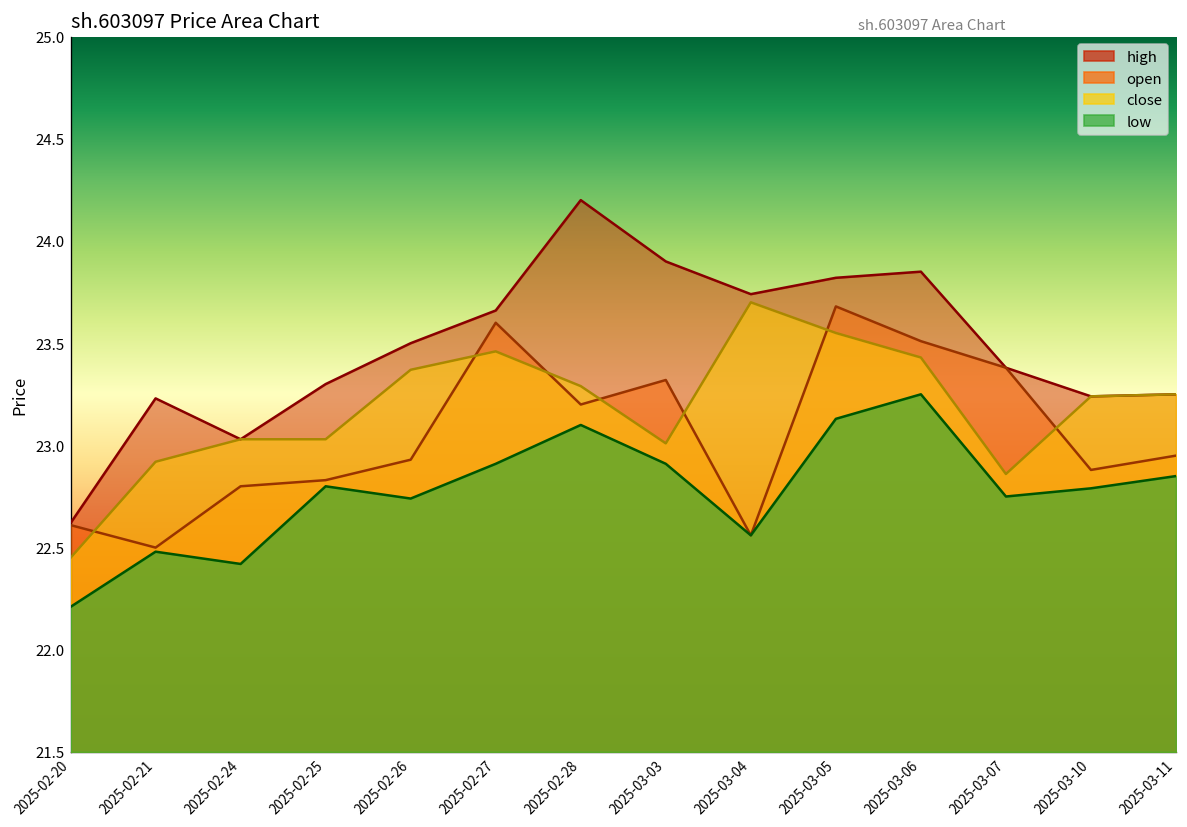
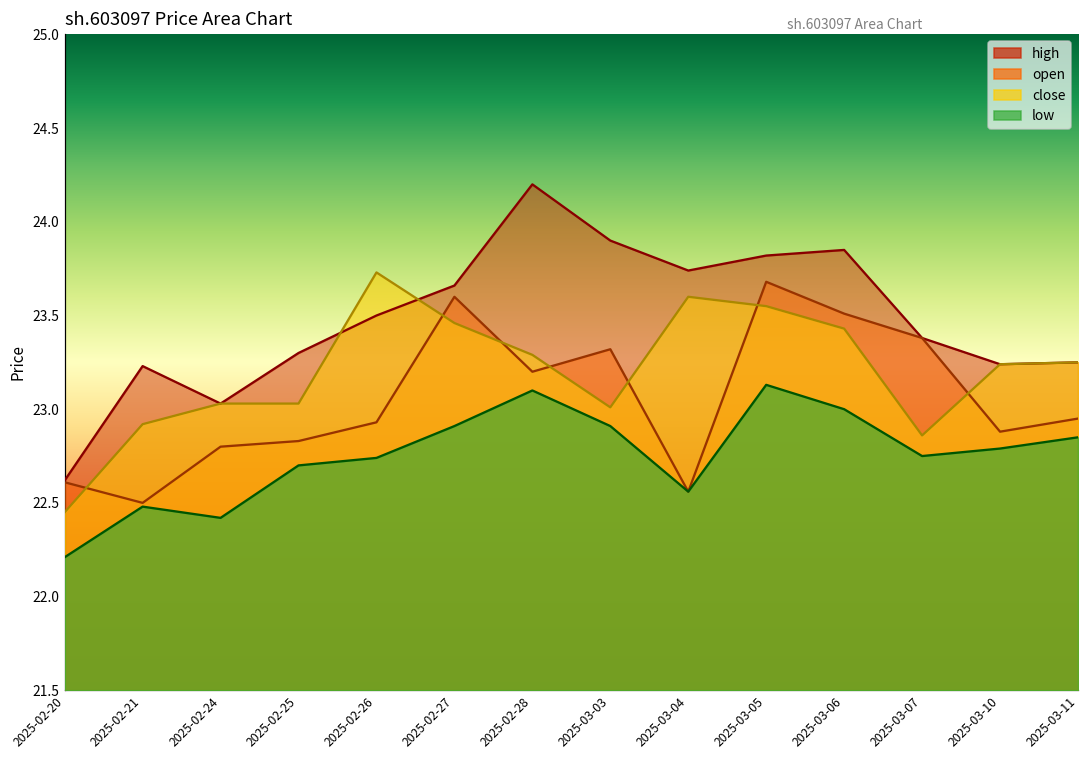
low, 2025-02-25: 22.8 -> 22.7
close, 2025-02-26: 23.37 -> 23.73
close, 2025-03-04: 23.7 -> 23.6
low, 2025-03-06: 23.25 -> 23.00
